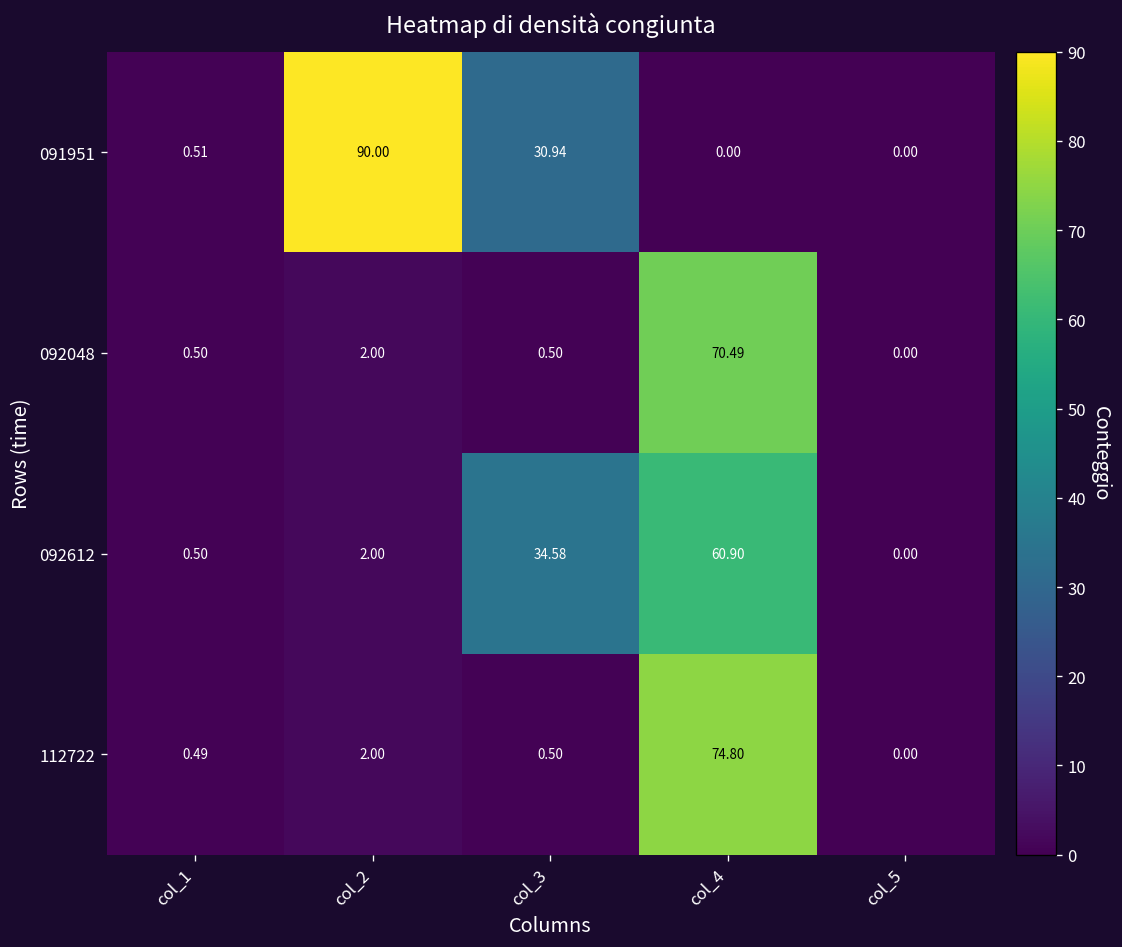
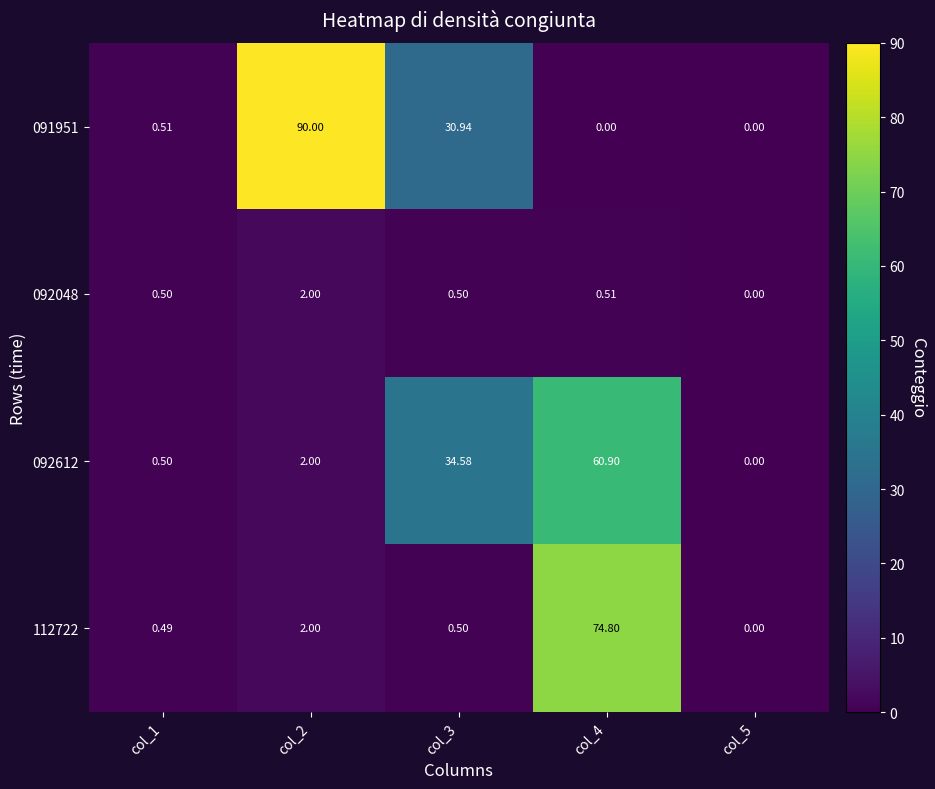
092048, col_4: 70.49 -> 0.51
